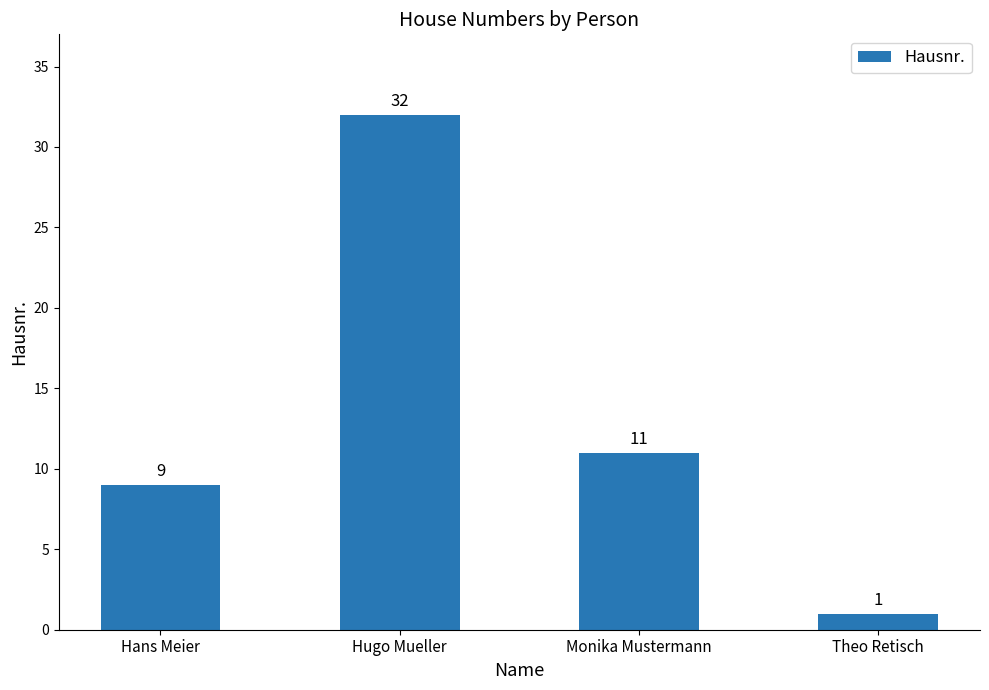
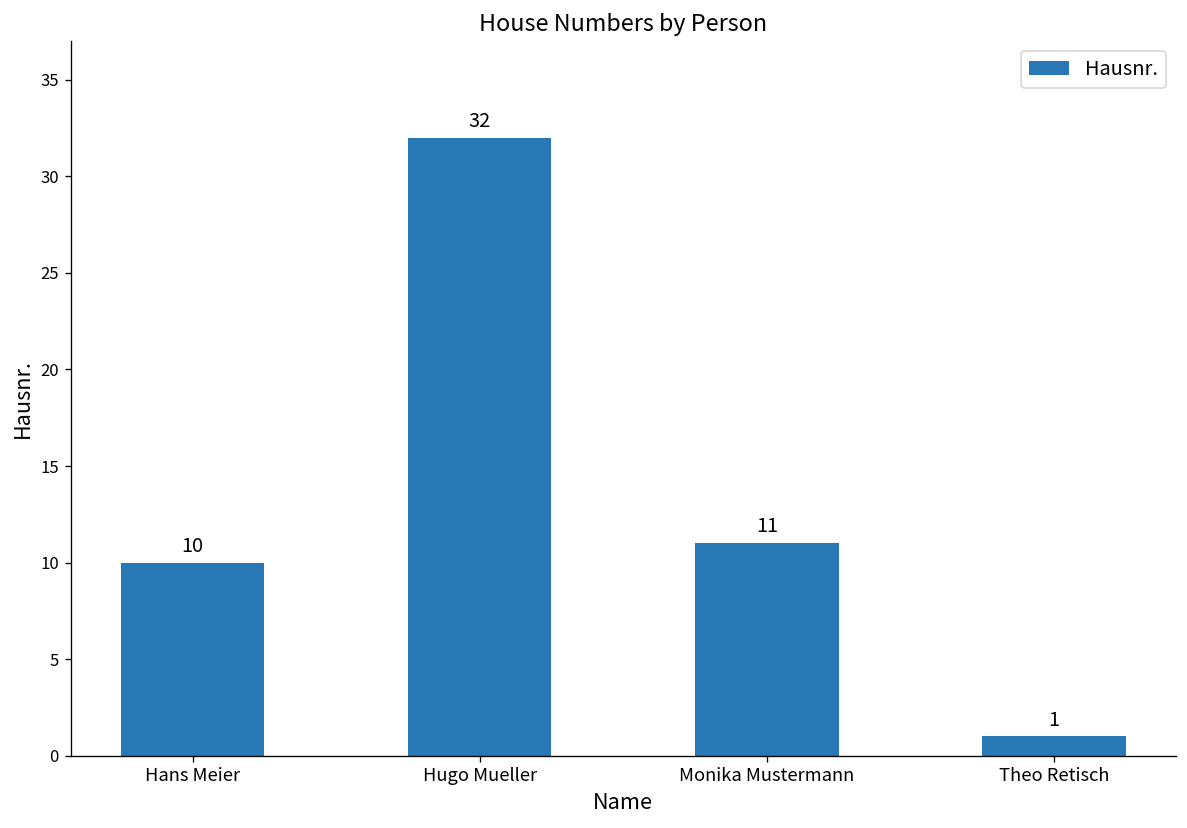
Hans Meier: 9 -> 10
